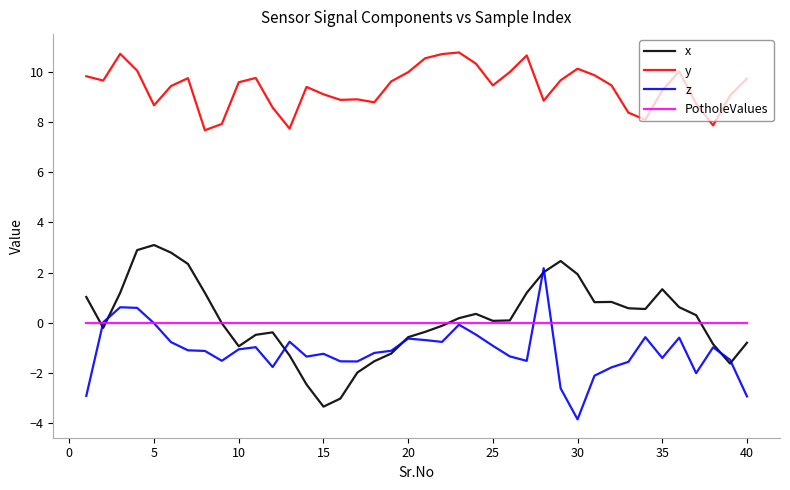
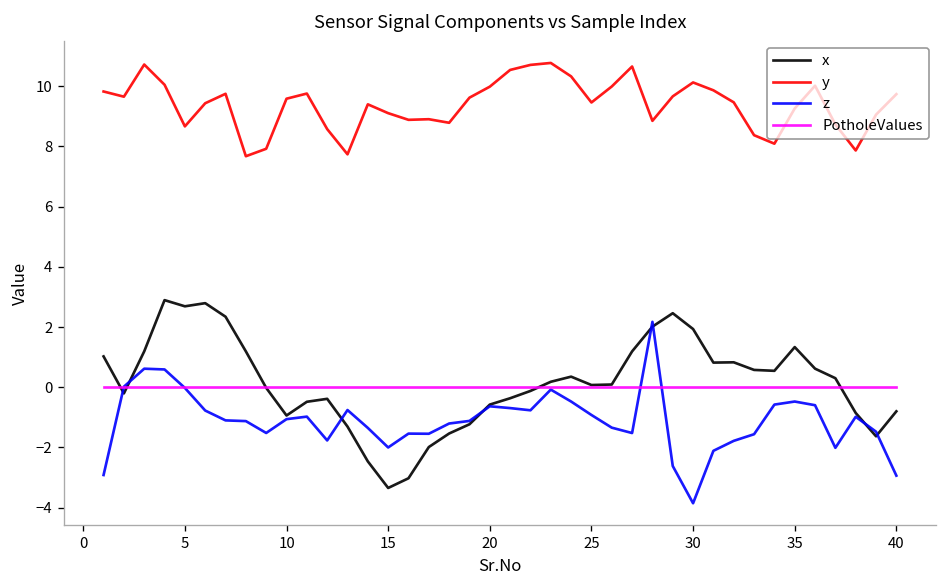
x, 5: 3.1 -> 2.7
z, 15: -1.2 -> -2.0
z, 35: -1.4 -> -0.5
